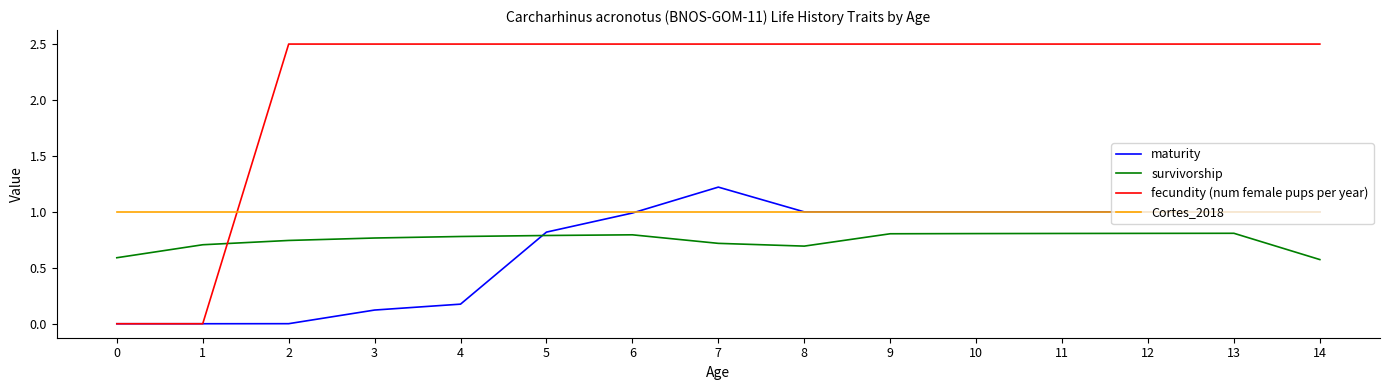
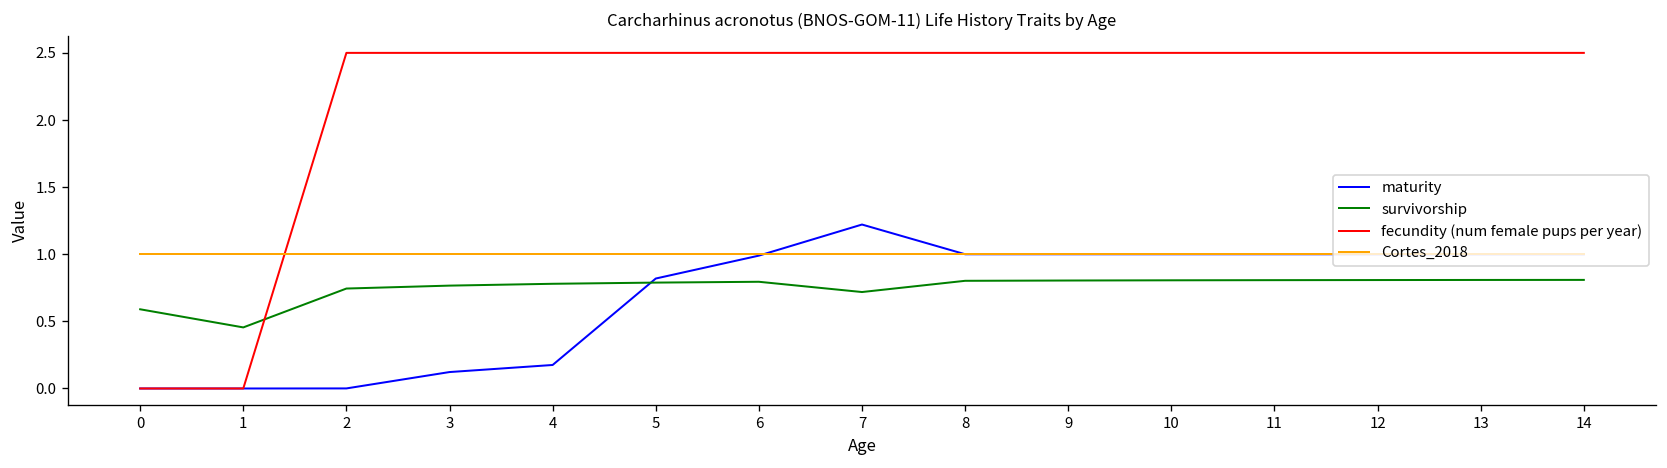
survivorship, 1: 0.71 -> 0.46
survivorship, 8: 0.69 -> 0.80
survivorship, 14: 0.57 -> 0.81
